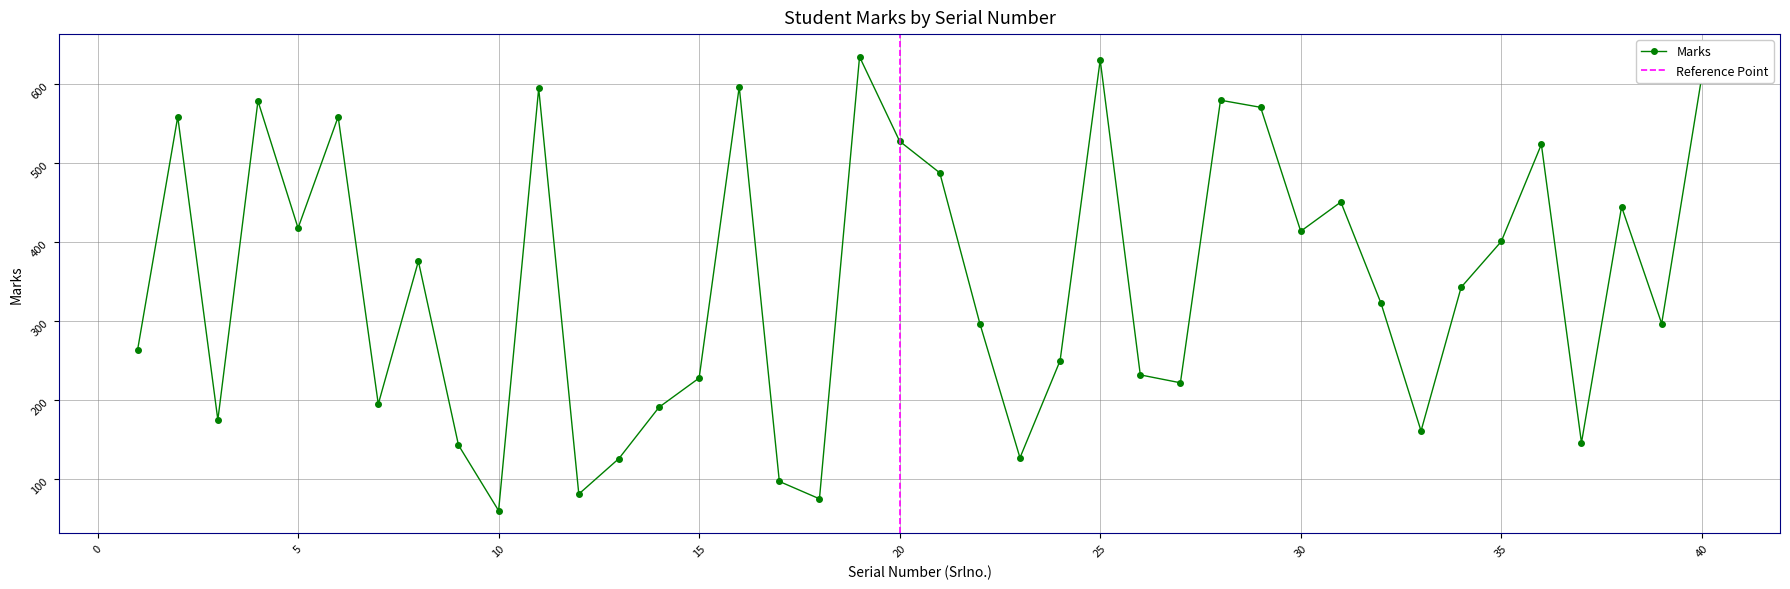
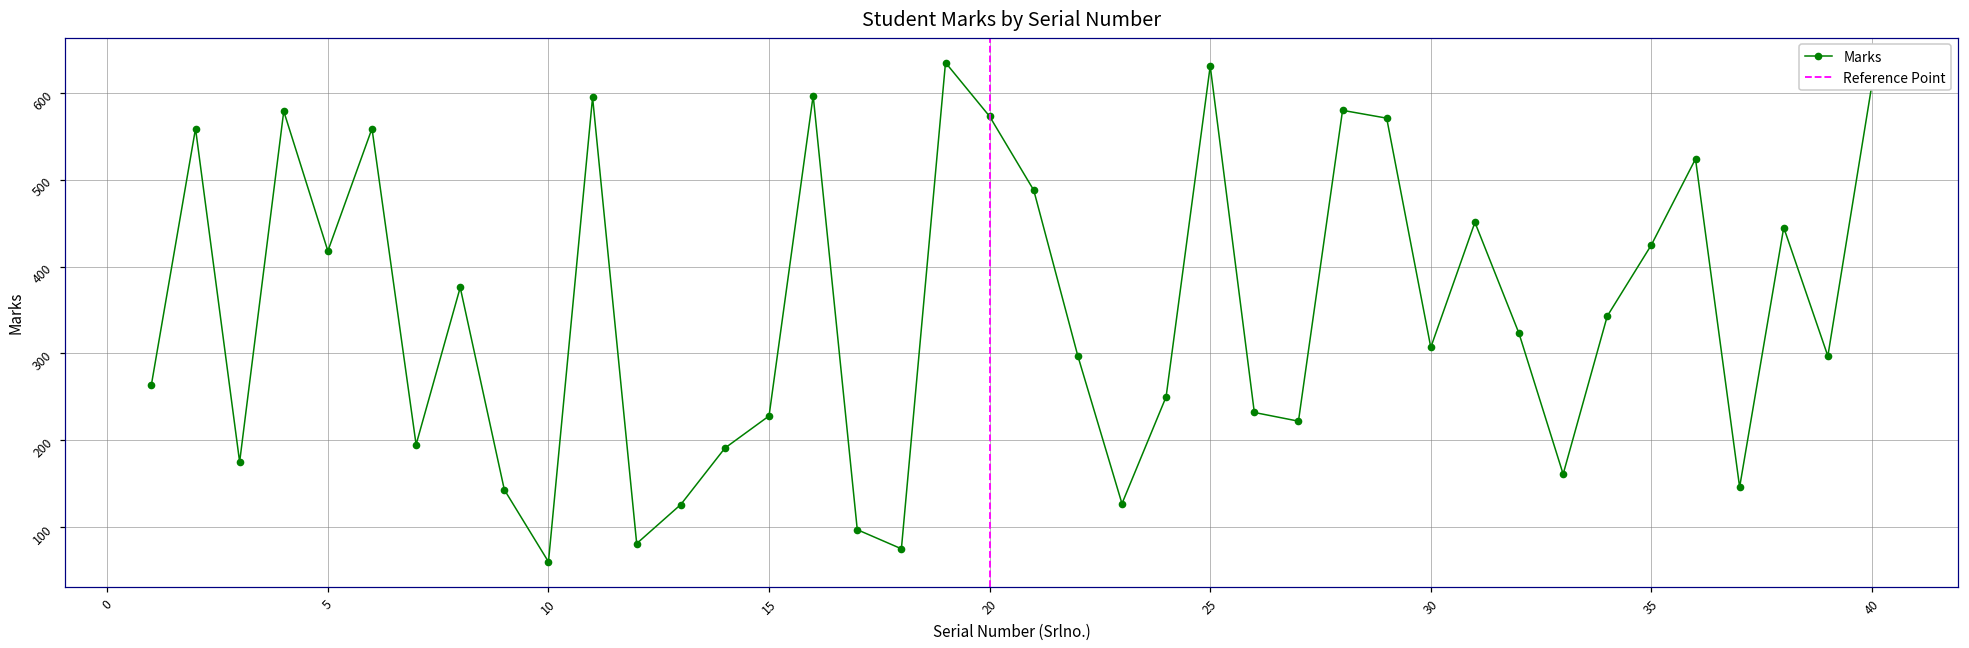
20: 530 -> 570
30: 410 -> 310
35: 400 -> 430
